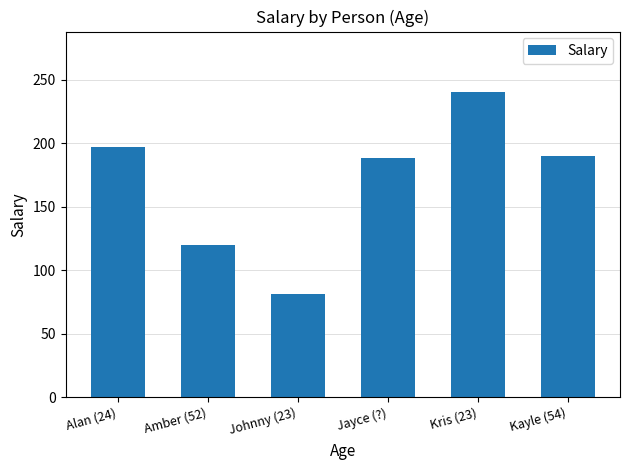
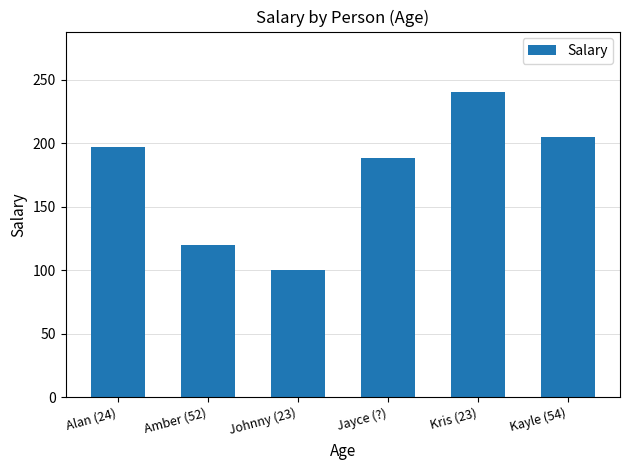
Johnny (23): 81 -> 100
Kayle (54): 190 -> 205
